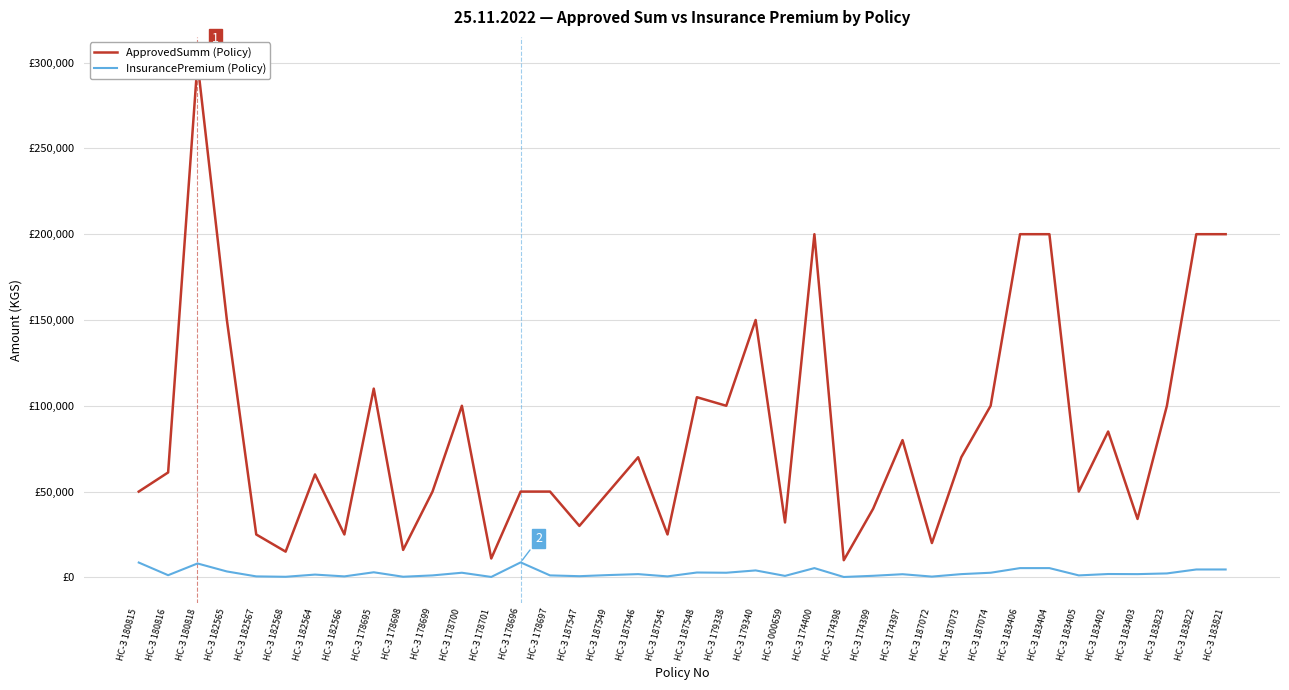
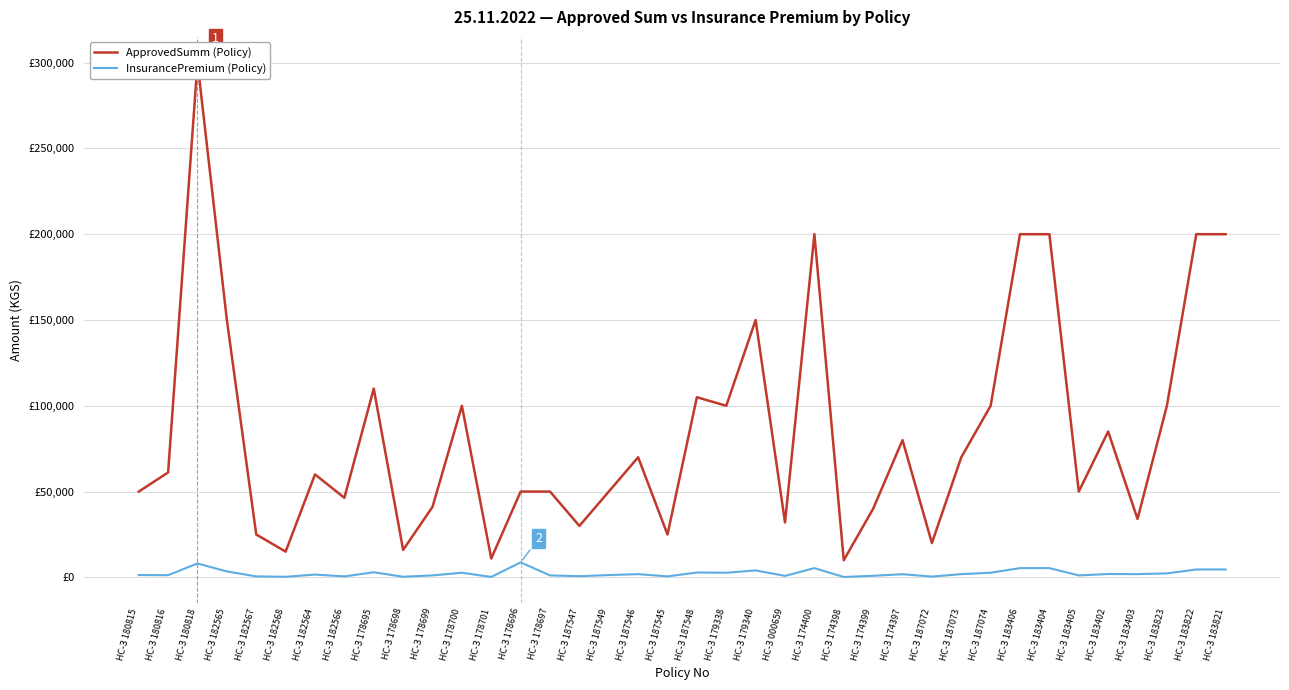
InsurancePremium (Policy), НС-З 180815: £9,000 -> £1,000
ApprovedSumm (Policy), НС-З 182566: £25,000 -> £46,000
ApprovedSumm (Policy), НС-З 178699: £50,000 -> £41,000
